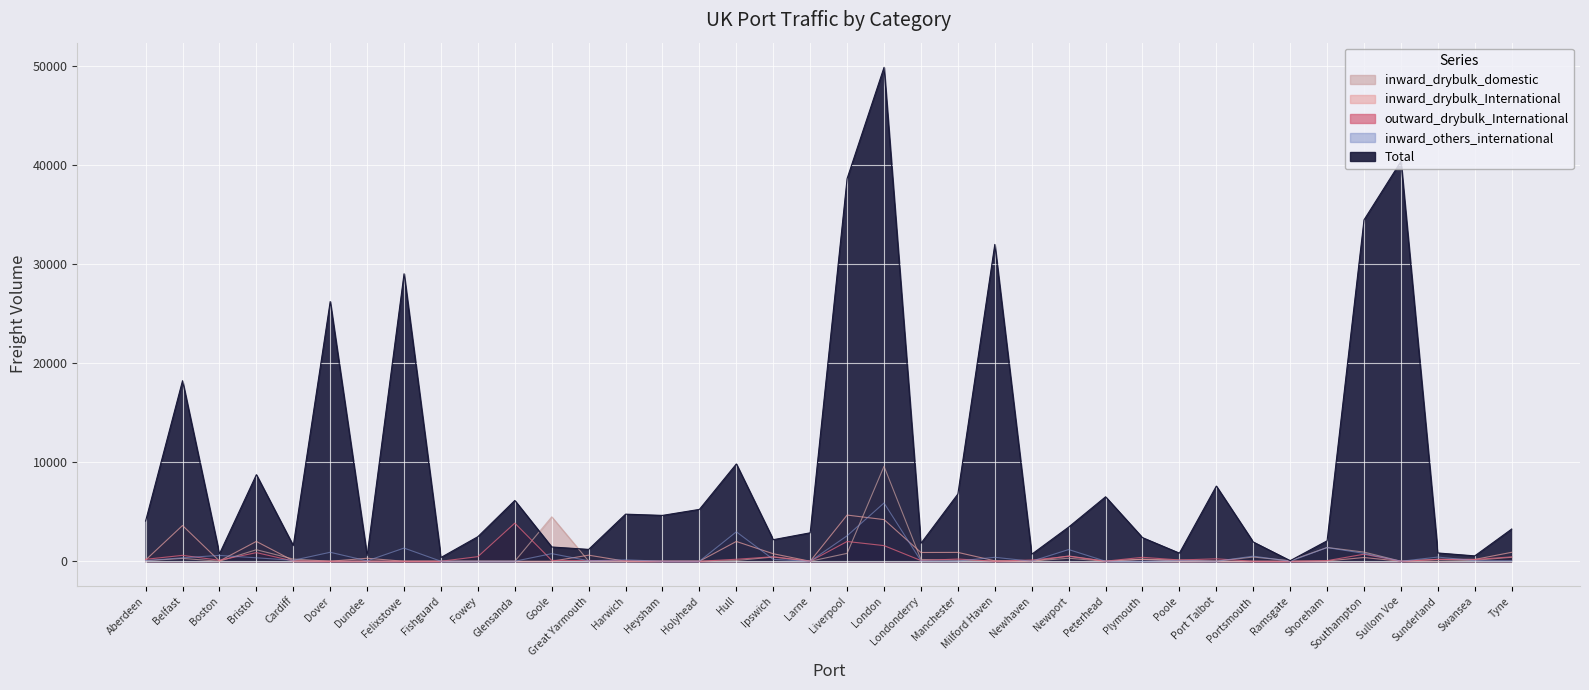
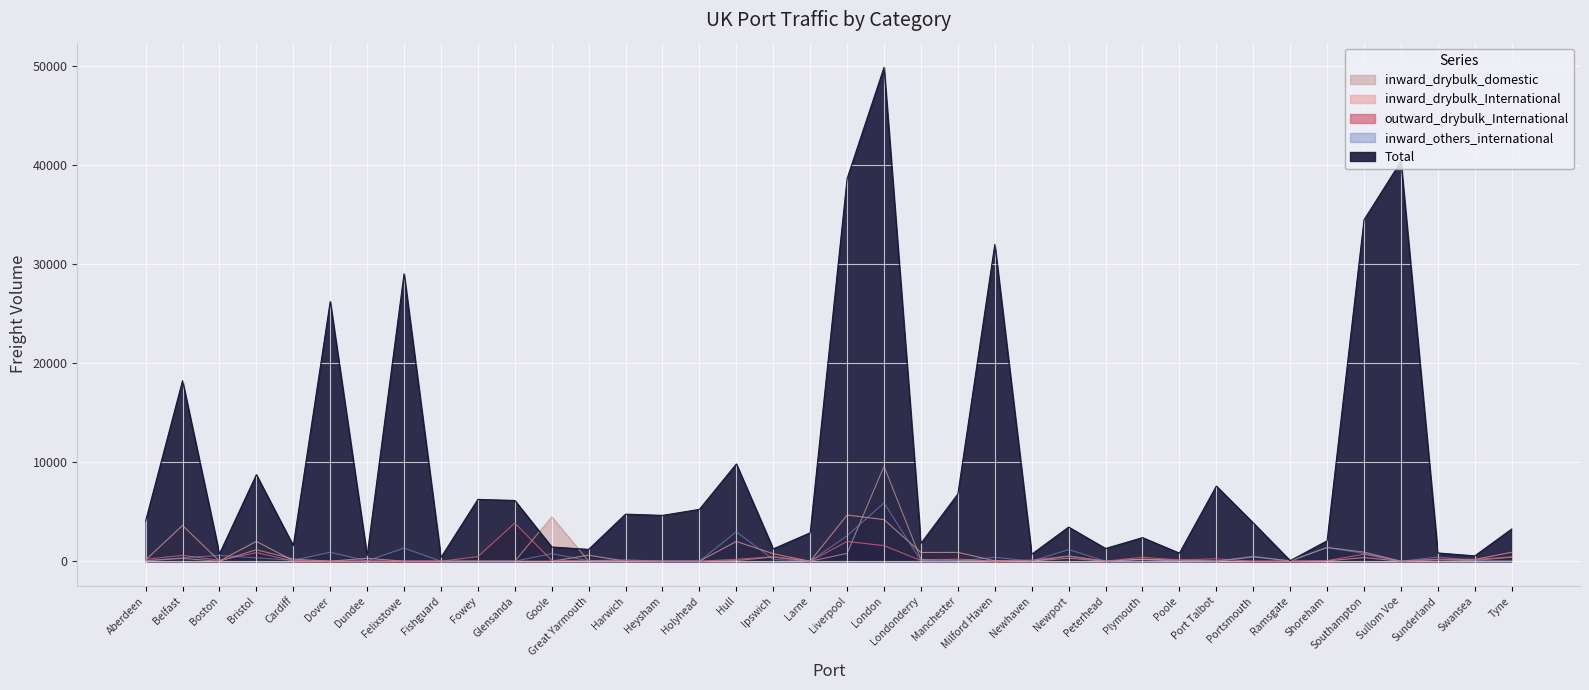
Total, Fowey: 2000 -> 6000
Total, Ipswich: 2000 -> 1000
Total, Peterhead: 7000 -> 1000
Total, Portsmouth: 2000 -> 4000
